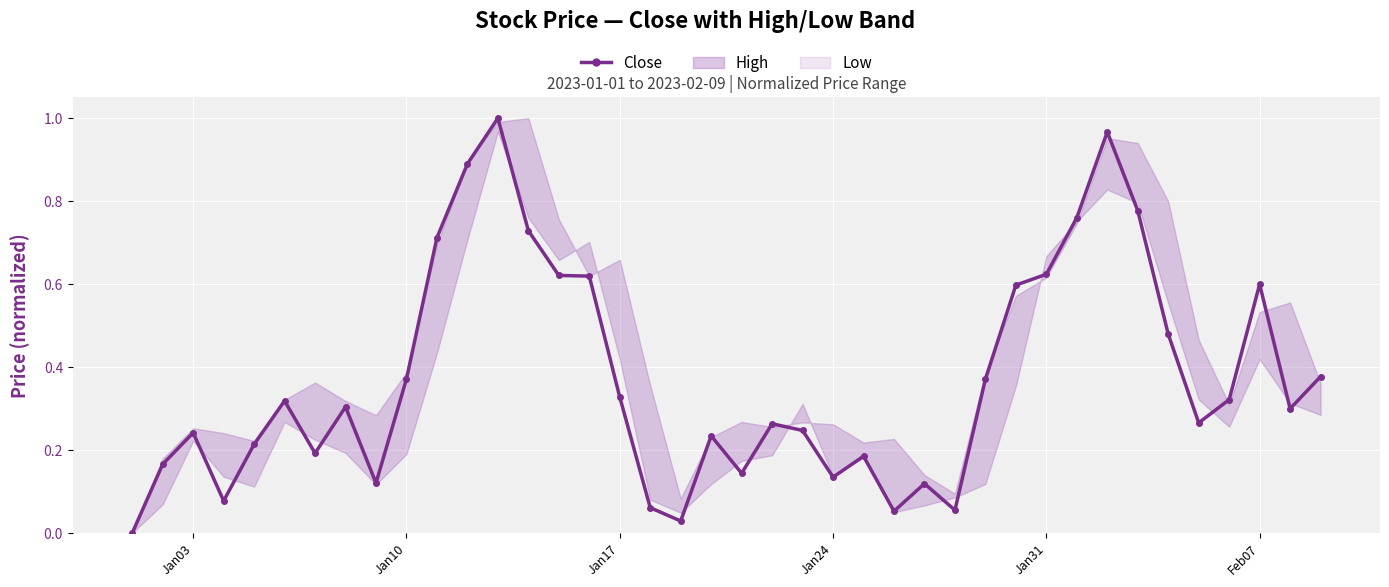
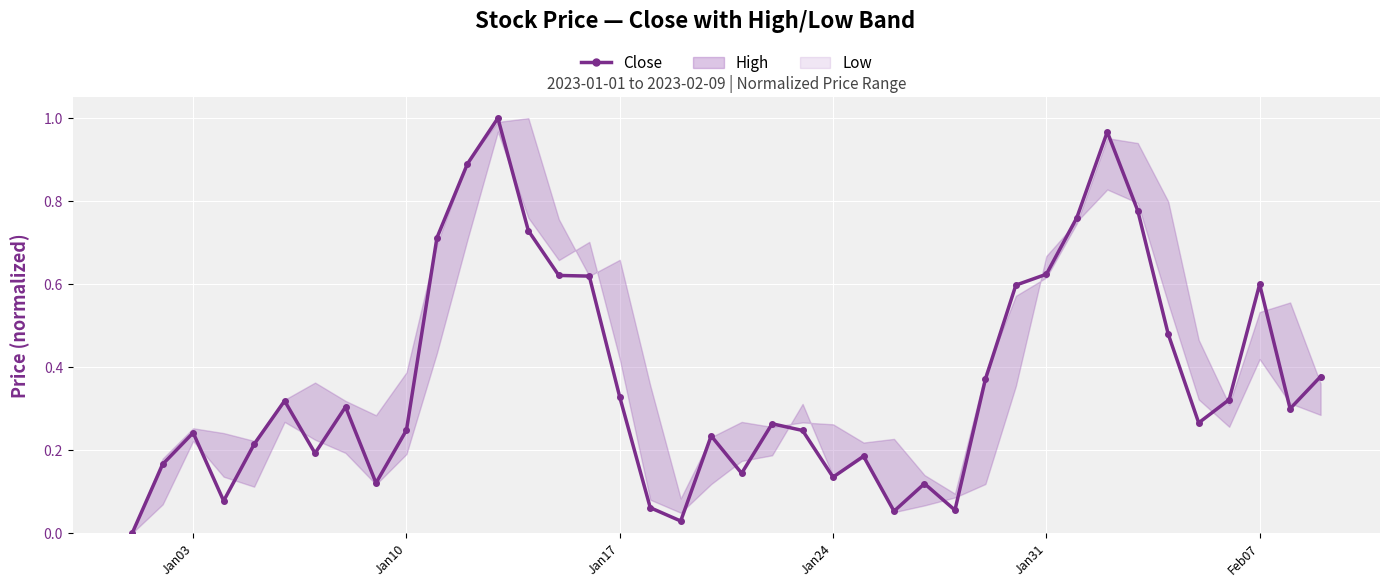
Close, Jan10: 0.37 -> 0.25
